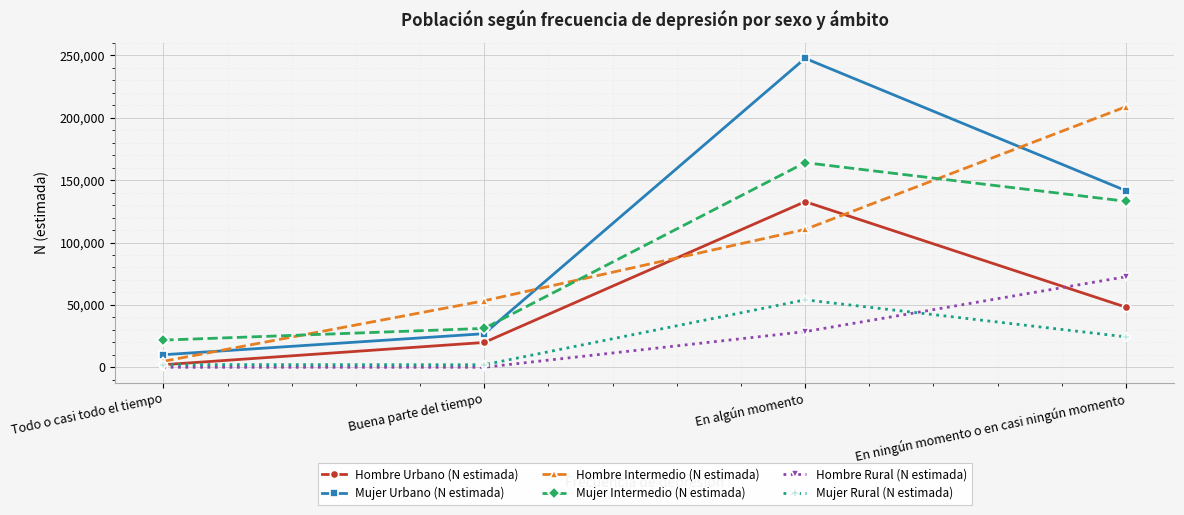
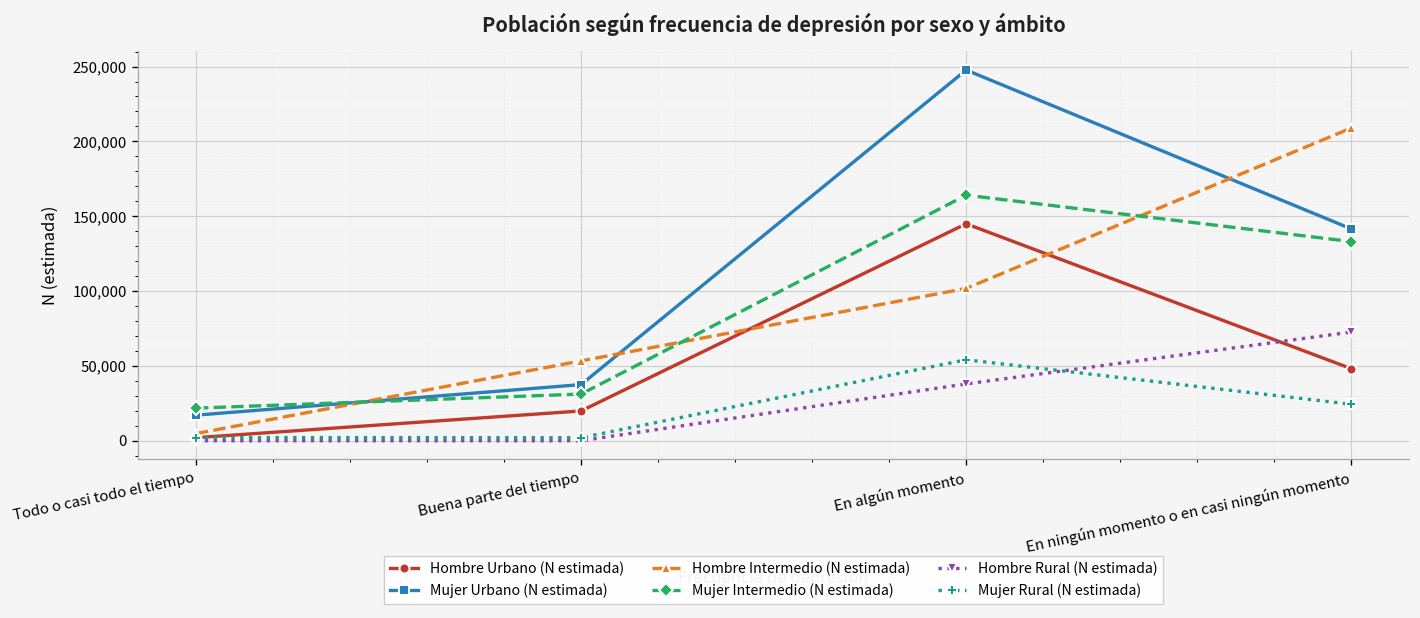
Mujer Urbano (N estimada), Todo o casi todo el tiempo: 10,000 -> 17,000
Mujer Urbano (N estimada), Buena parte del tiempo: 27,000 -> 37,000
Hombre Urbano (N estimada), En algún momento: 133,000 -> 145,000
Hombre Intermedio (N estimada), En algún momento: 111,000 -> 102,000
Hombre Rural (N estimada), En algún momento: 29,000 -> 38,000
